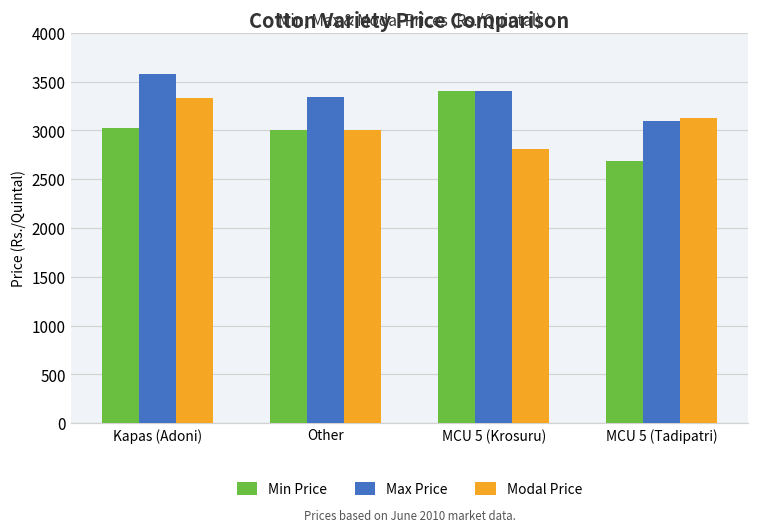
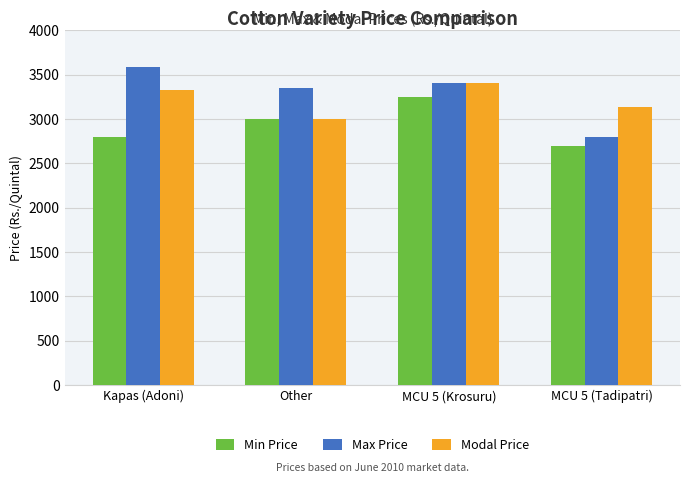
Min Price, Kapas (Adoni): 3000 -> 2800
Min Price, MCU 5 (Krosuru): 3400 -> 3200
Modal Price, MCU 5 (Krosuru): 2800 -> 3400
Max Price, MCU 5 (Tadipatri): 3100 -> 2800
